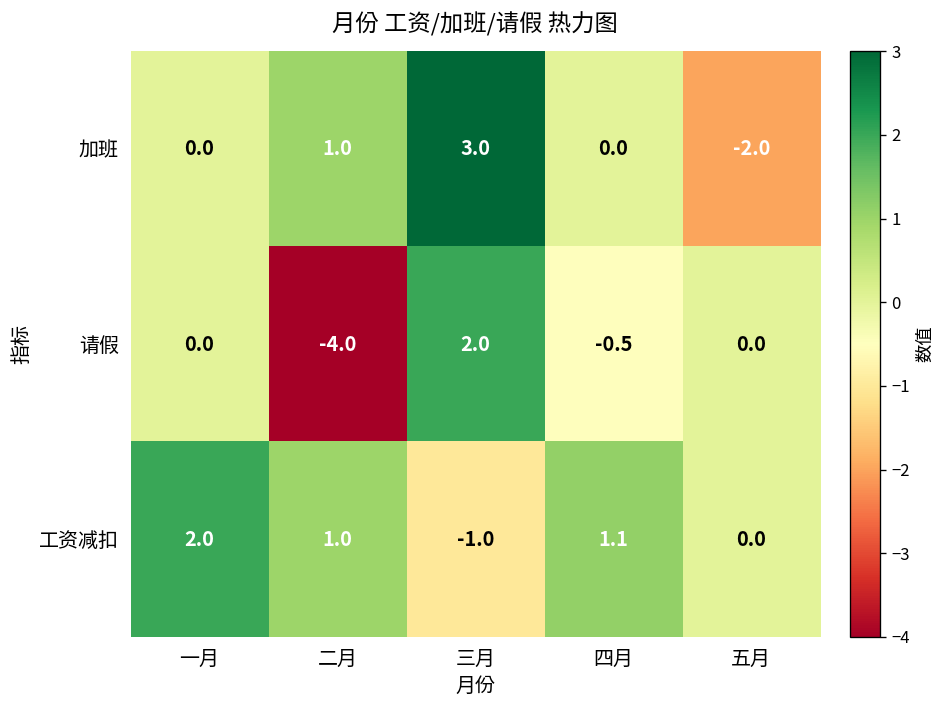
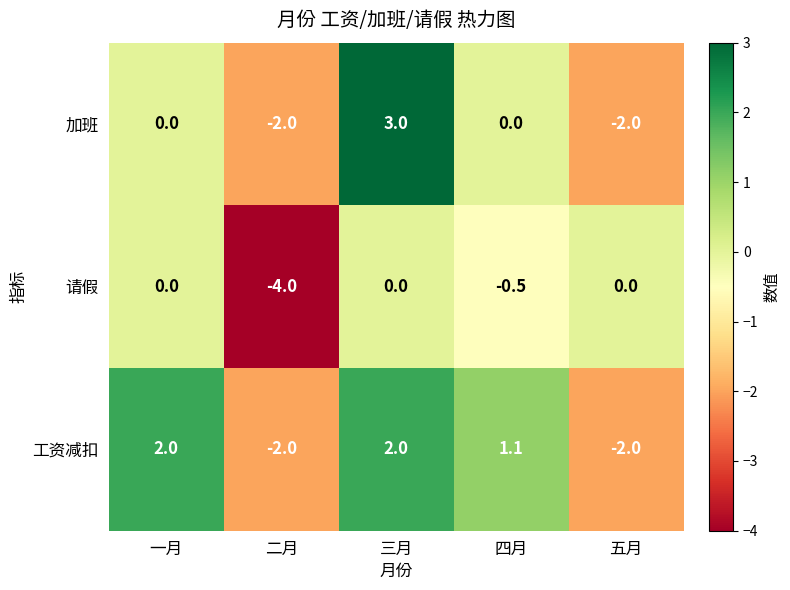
加班, 二月: 1.0 -> -2.0
请假, 三月: 2.0 -> 0.0
工资减扣, 二月: 1.0 -> -2.0
工资减扣, 三月: -1.0 -> 2.0
工资减扣, 五月: 0.0 -> -2.0
